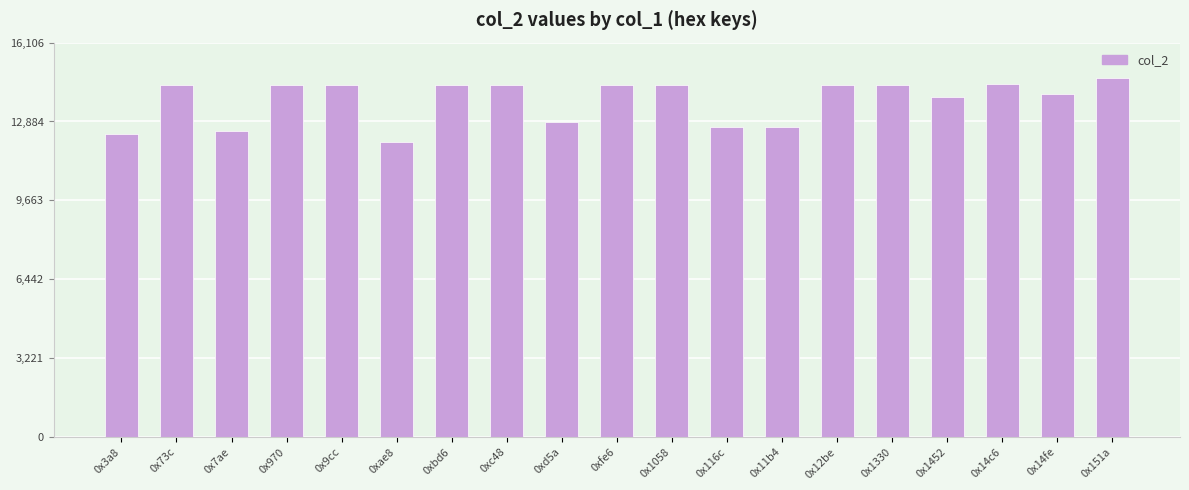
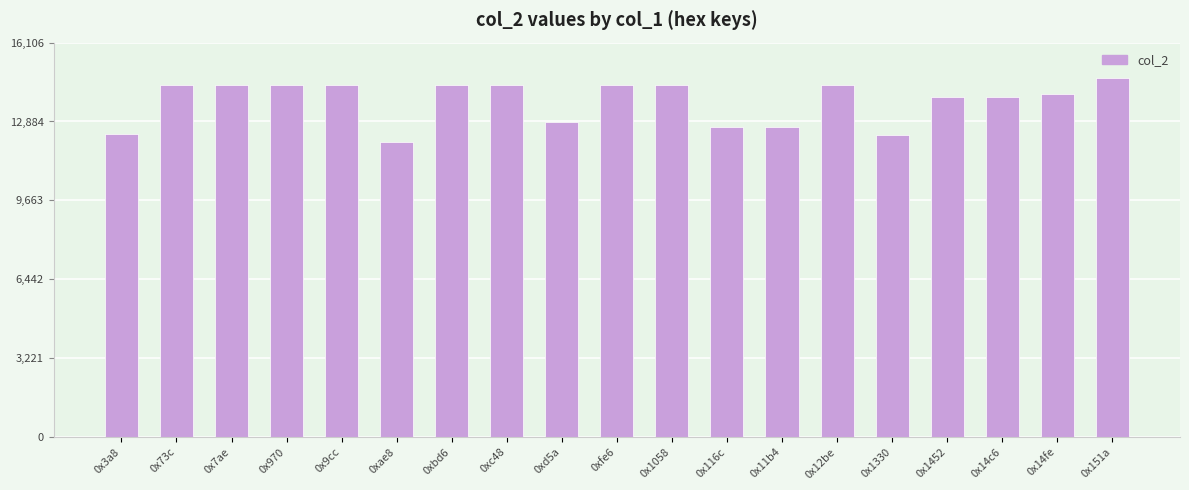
0x7ae: 12,500 -> 14,400
0x1330: 14,400 -> 12,300
0x14c6: 14,400 -> 13,900
